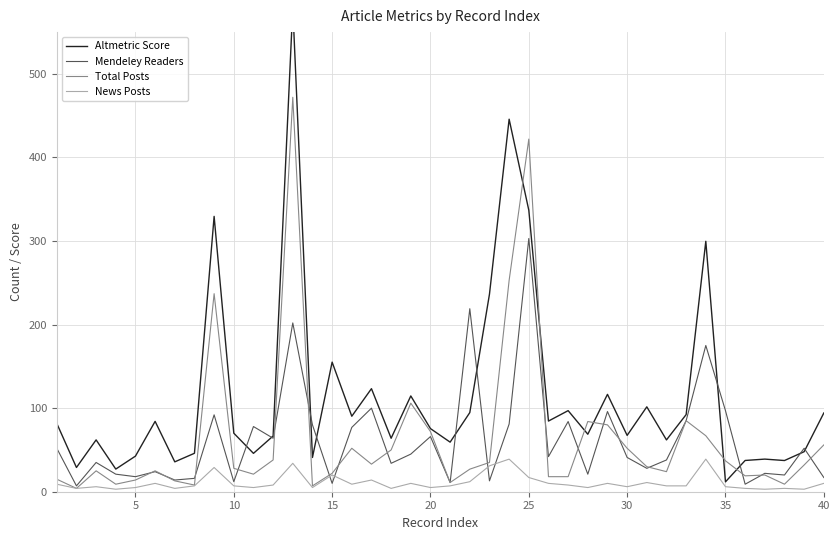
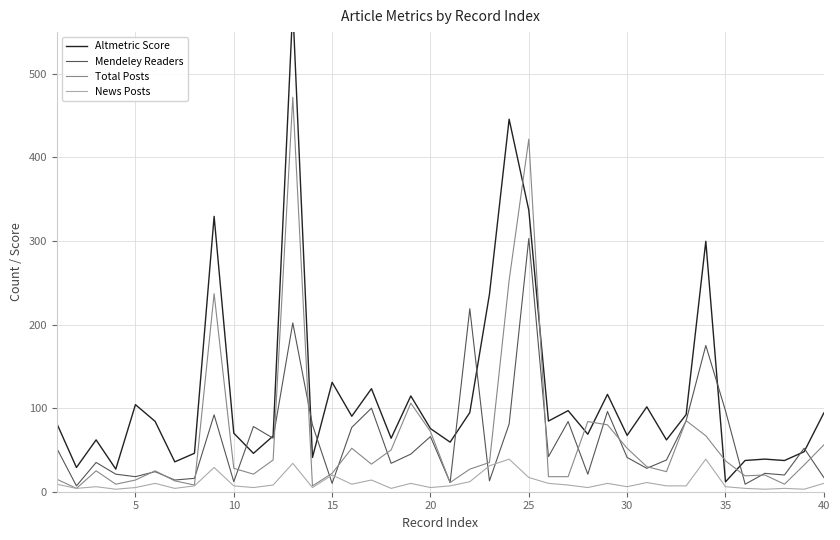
Altmetric Score, 5: 40 -> 100
Altmetric Score, 15: 160 -> 130
